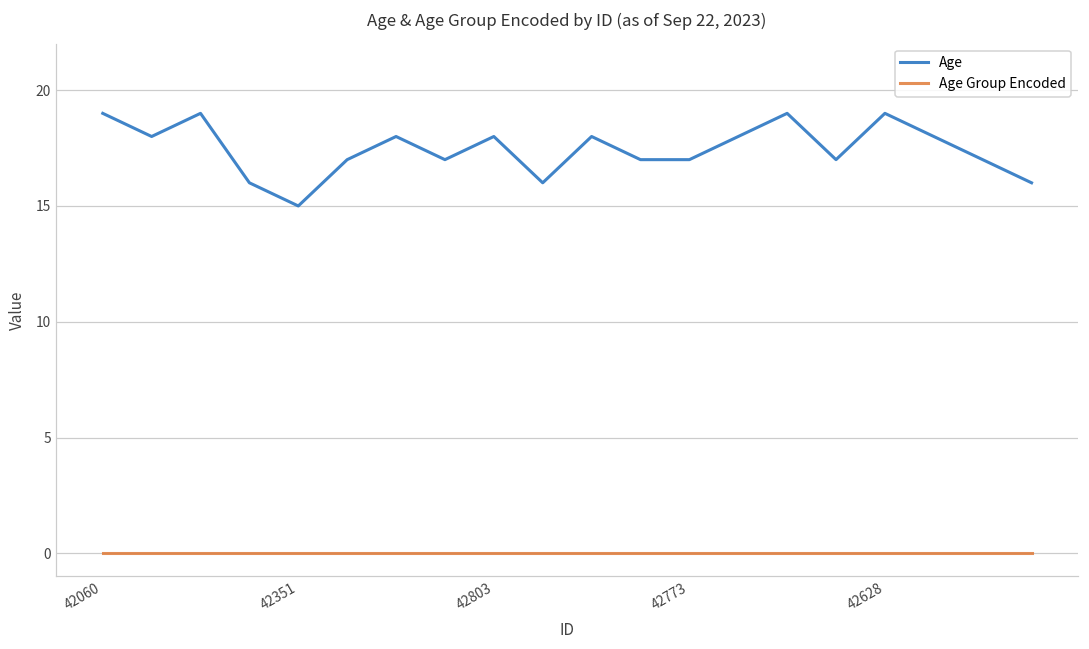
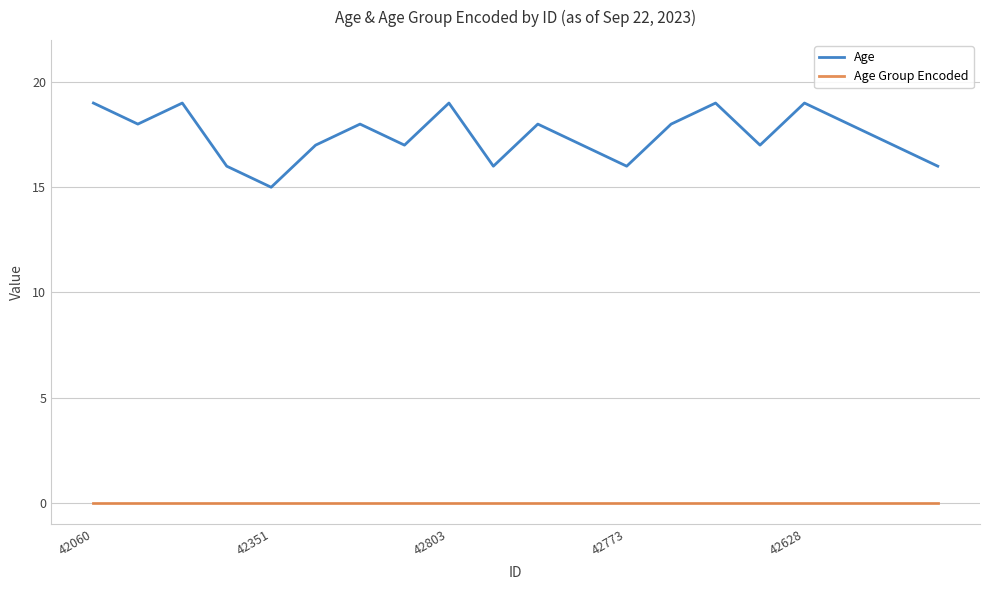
Age, 42803: 18 -> 19
Age, 42773: 17 -> 16
